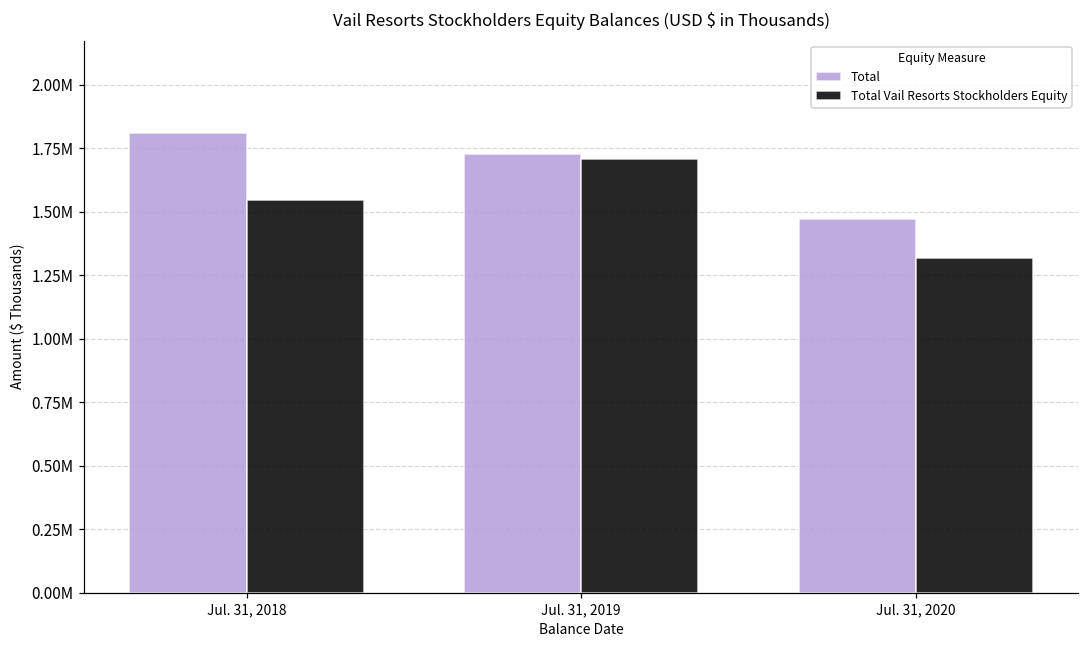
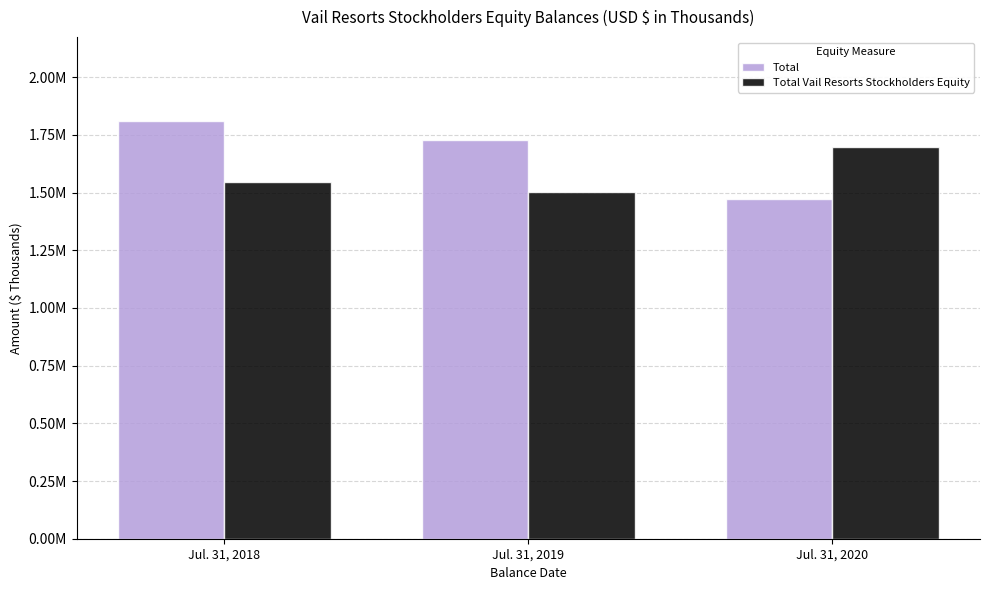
Total Vail Resorts Stockholders Equity, Jul. 31, 2019: 1710000 -> 1500000
Total Vail Resorts Stockholders Equity, Jul. 31, 2020: 1320000 -> 1700000
